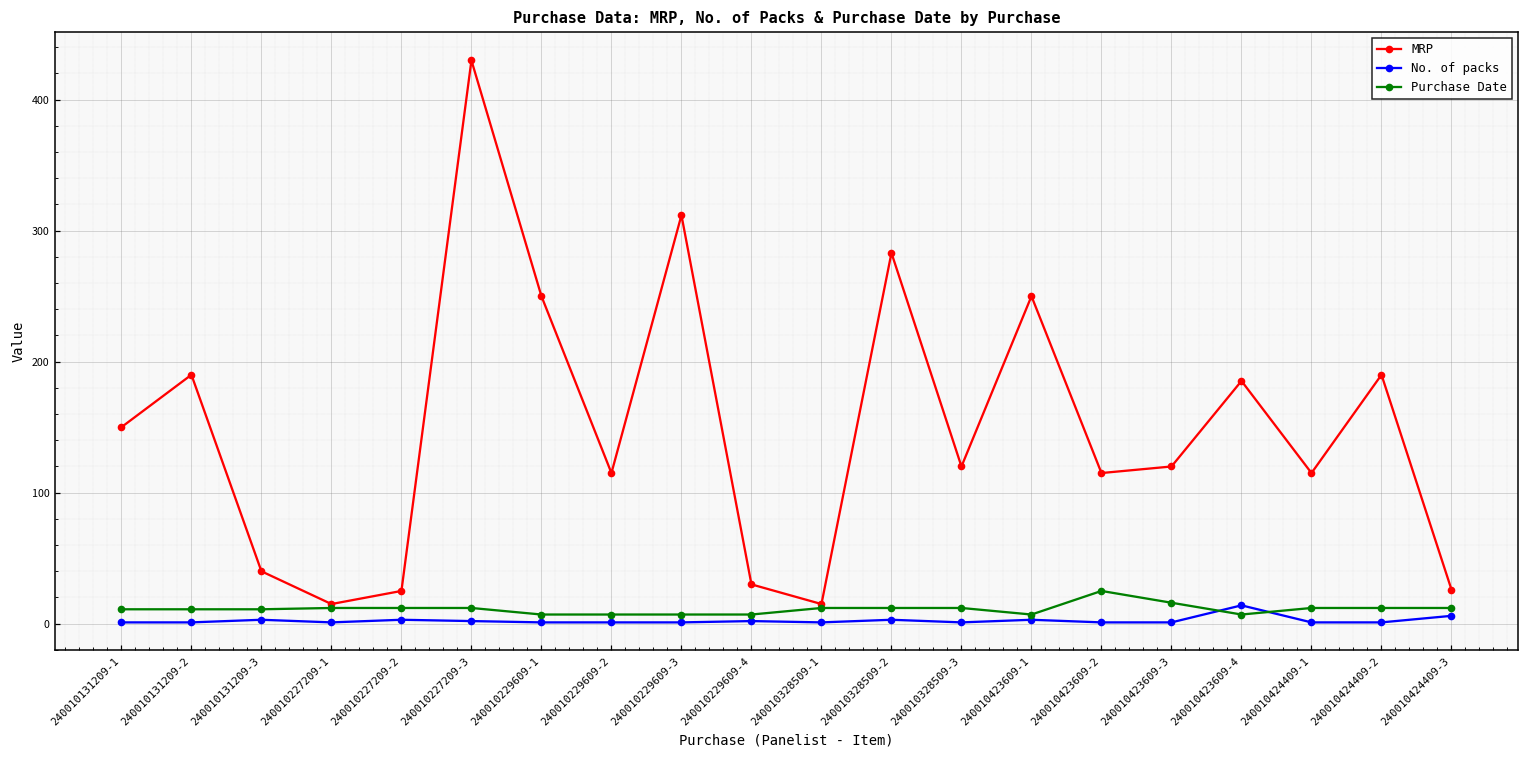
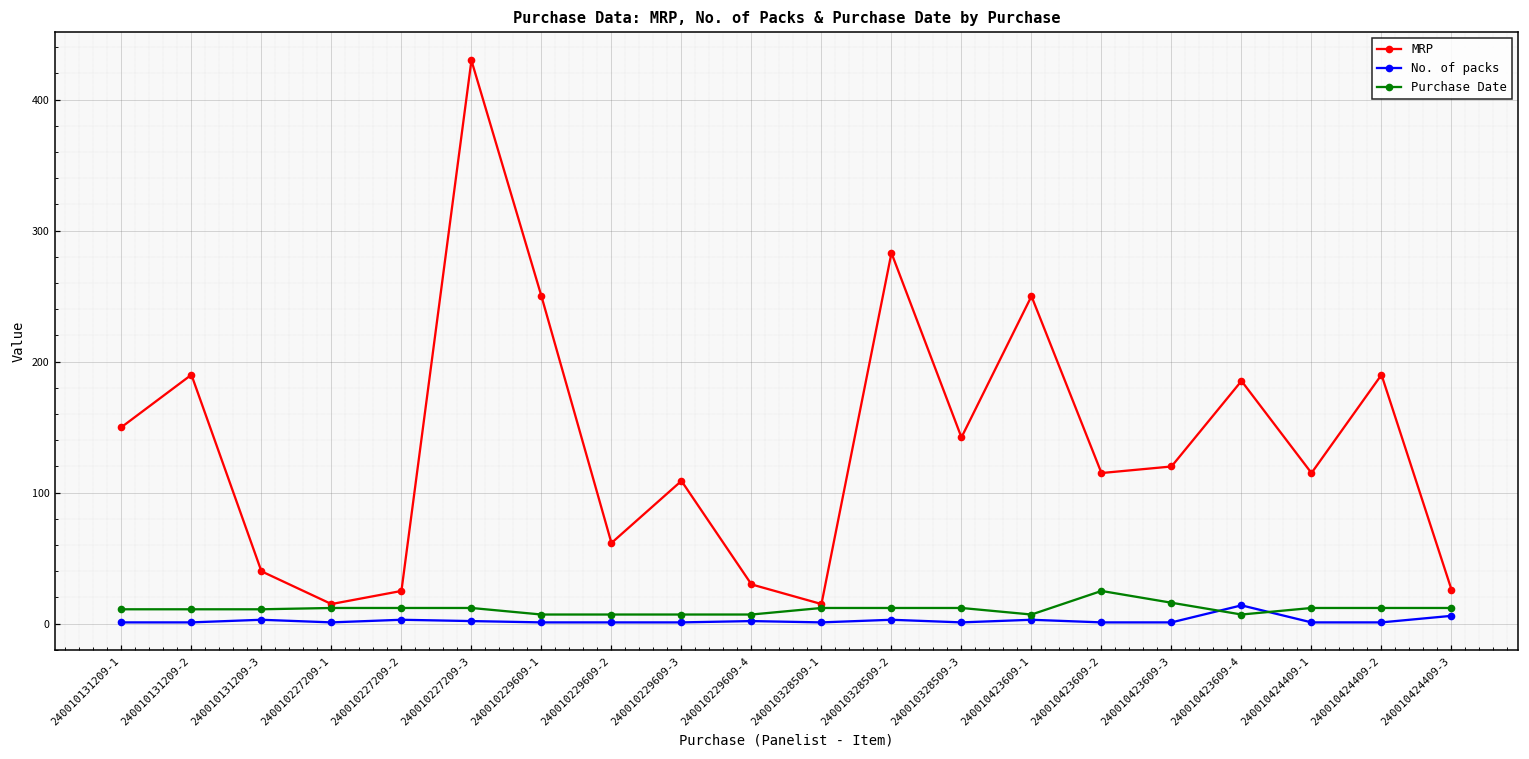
MRP, 240010229609-2: 115 -> 62
MRP, 240010229609-3: 312 -> 109
MRP, 240010328509-3: 120 -> 142
